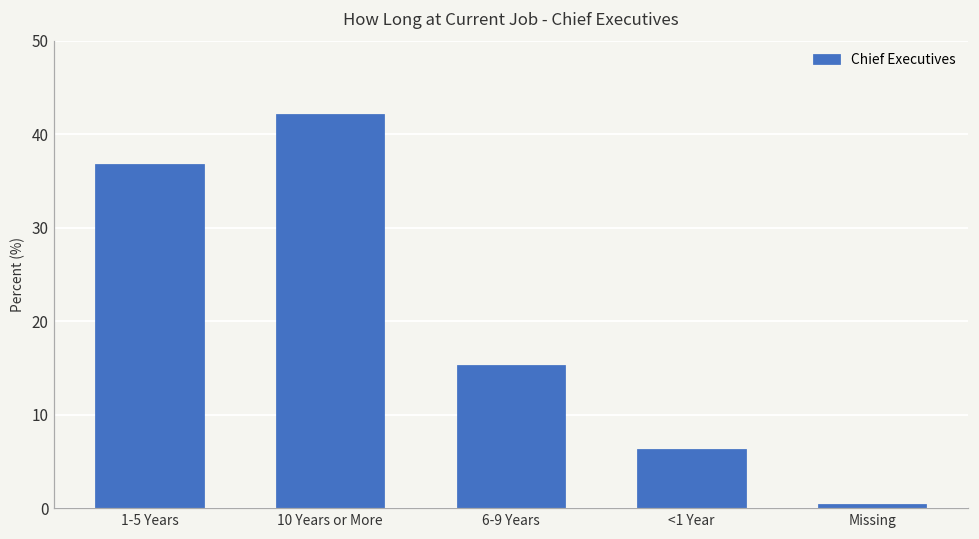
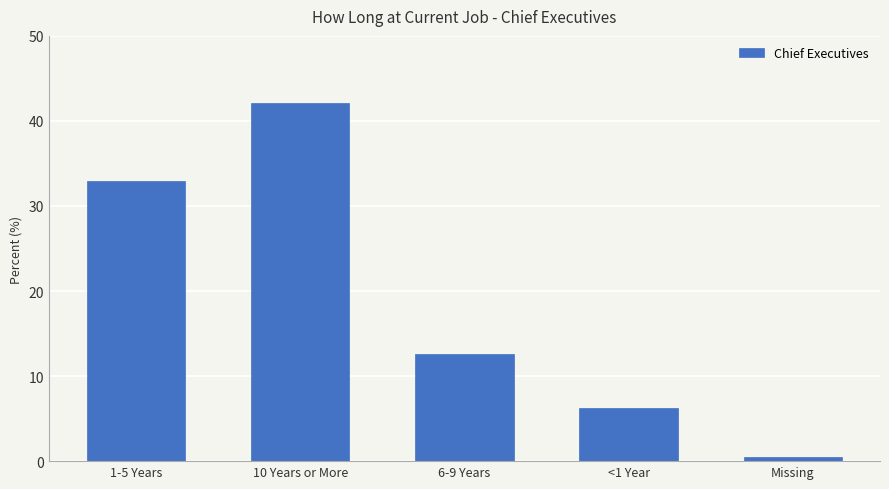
1-5 Years: 37 -> 33
6-9 Years: 15 -> 13
